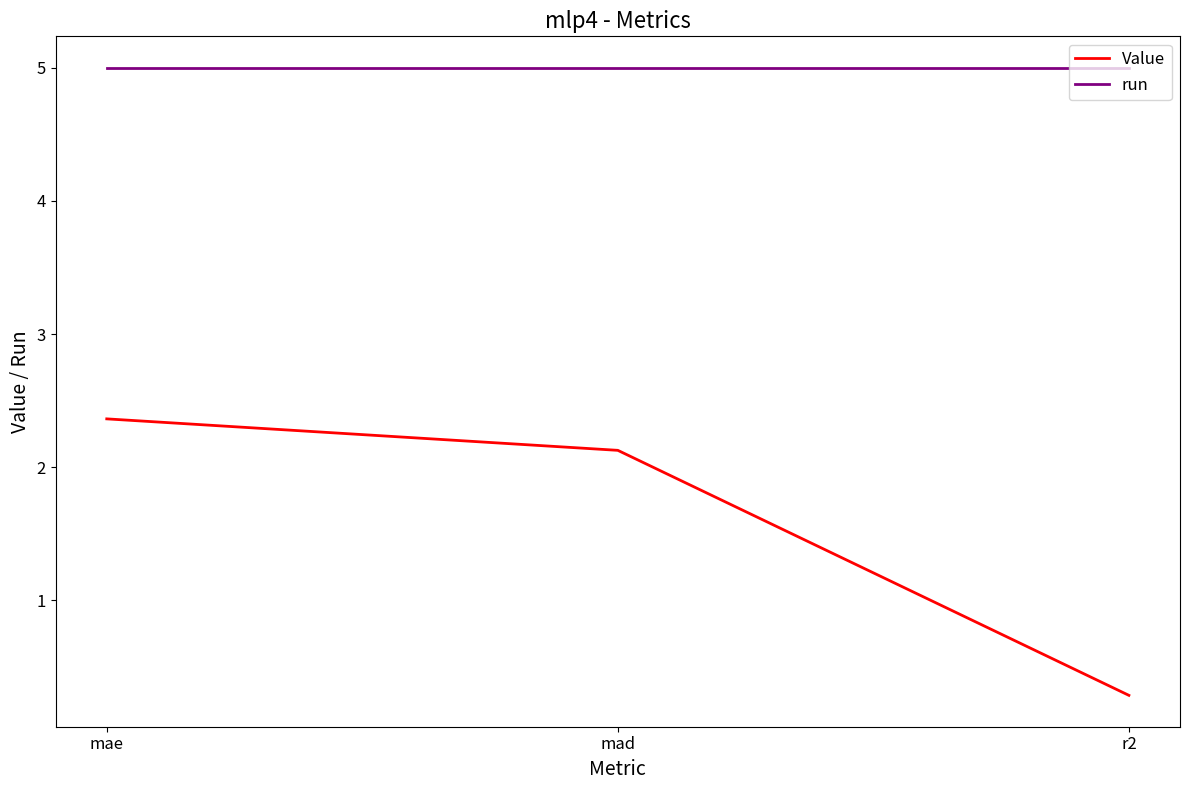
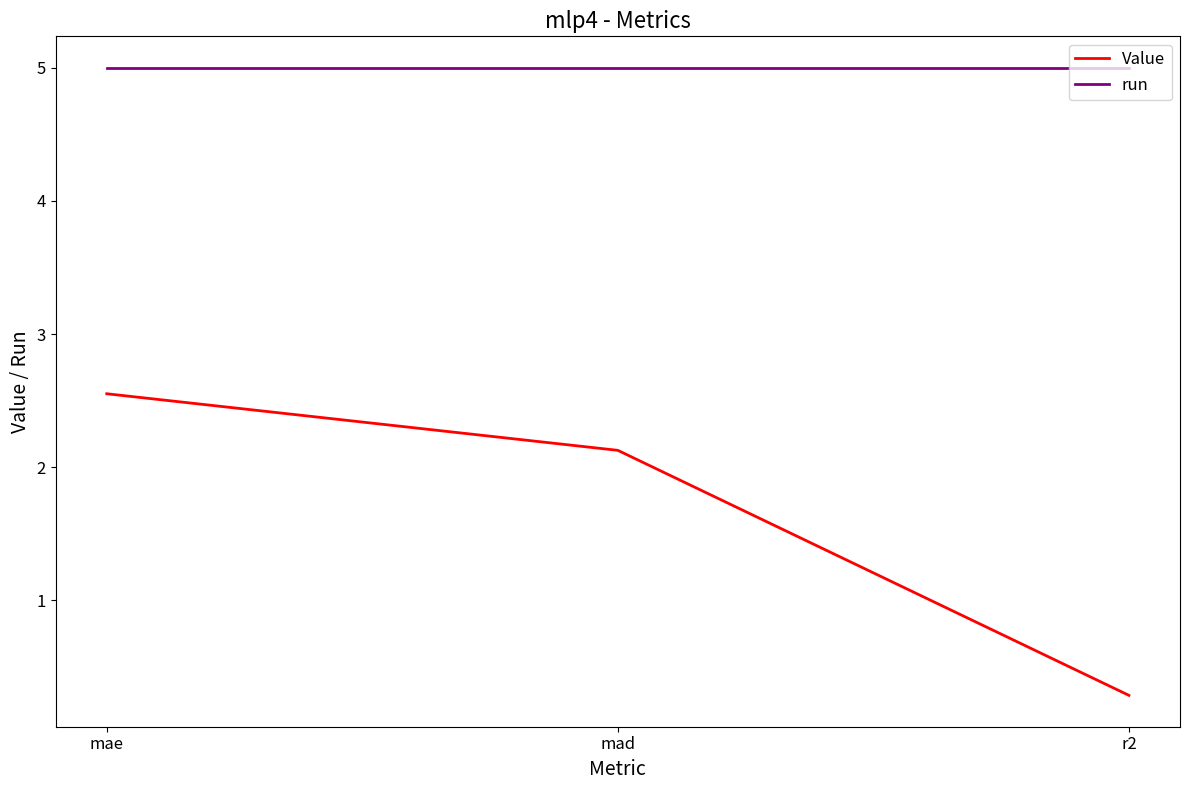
Value, mae: 2.36 -> 2.55
